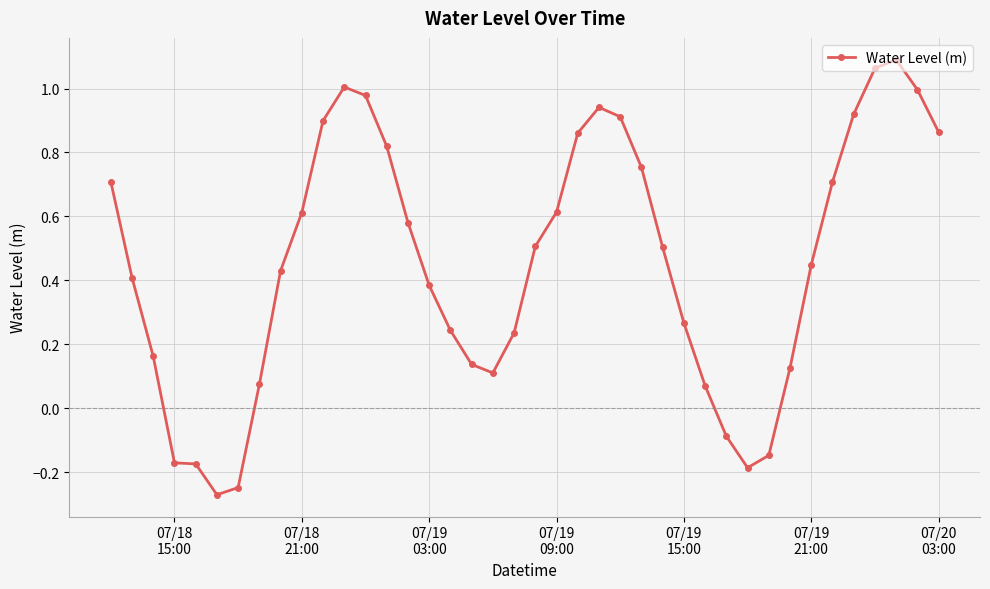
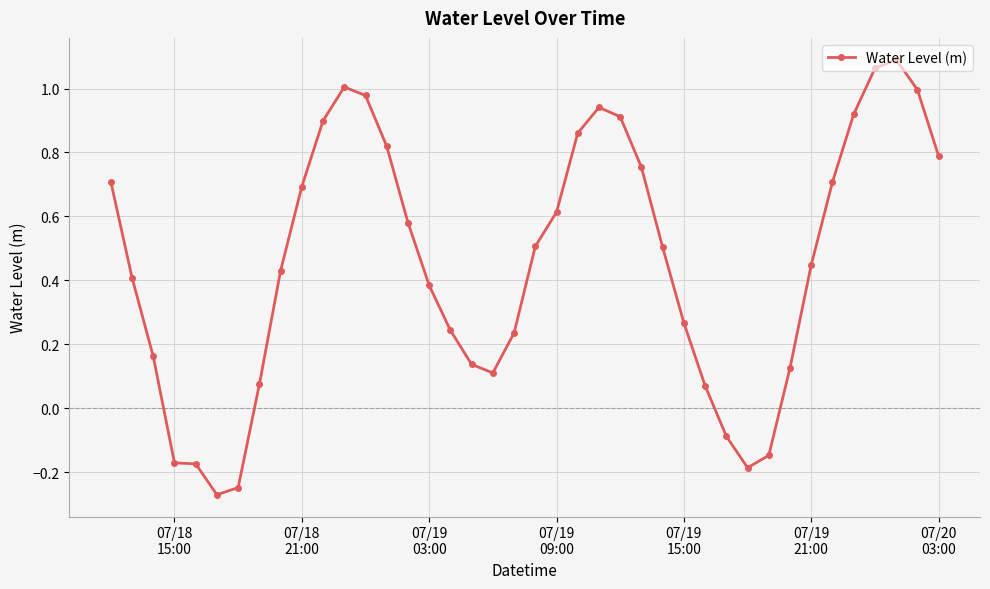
07/18 21:00: 0.61 -> 0.69
07/20 03:00: 0.86 -> 0.79
